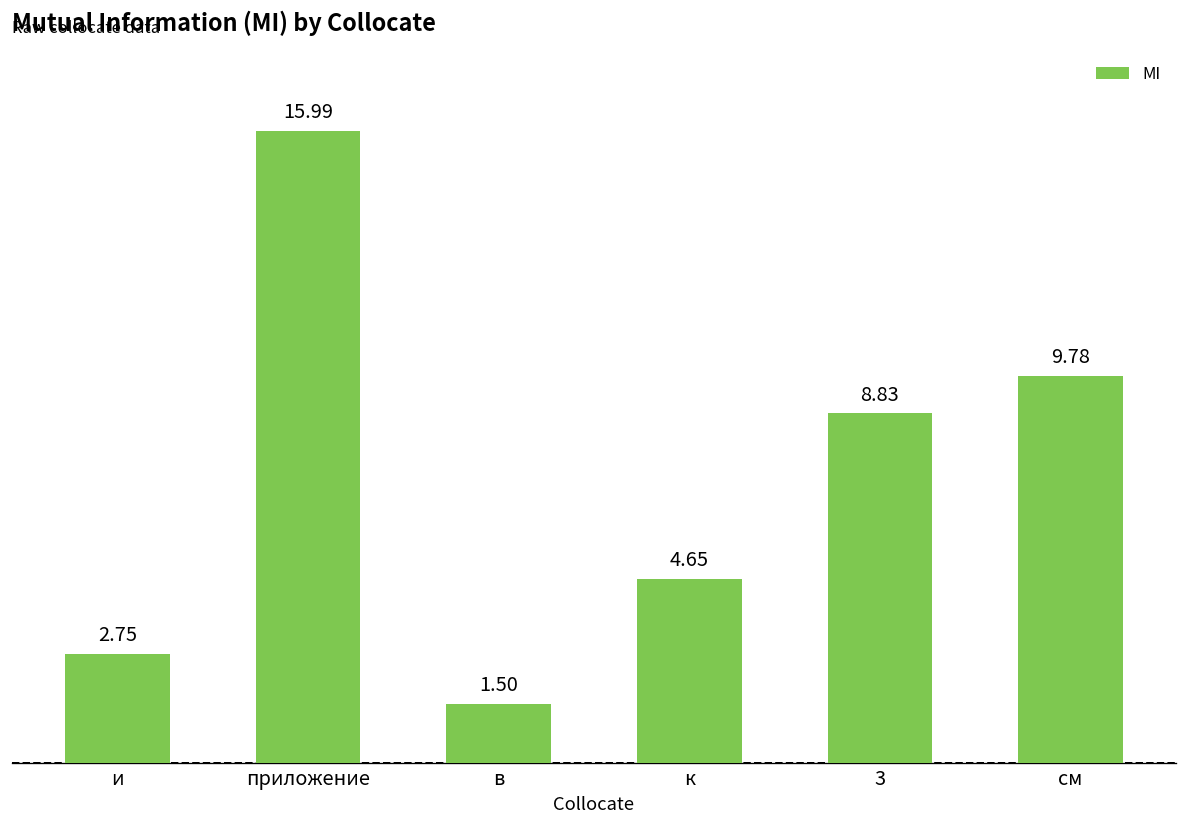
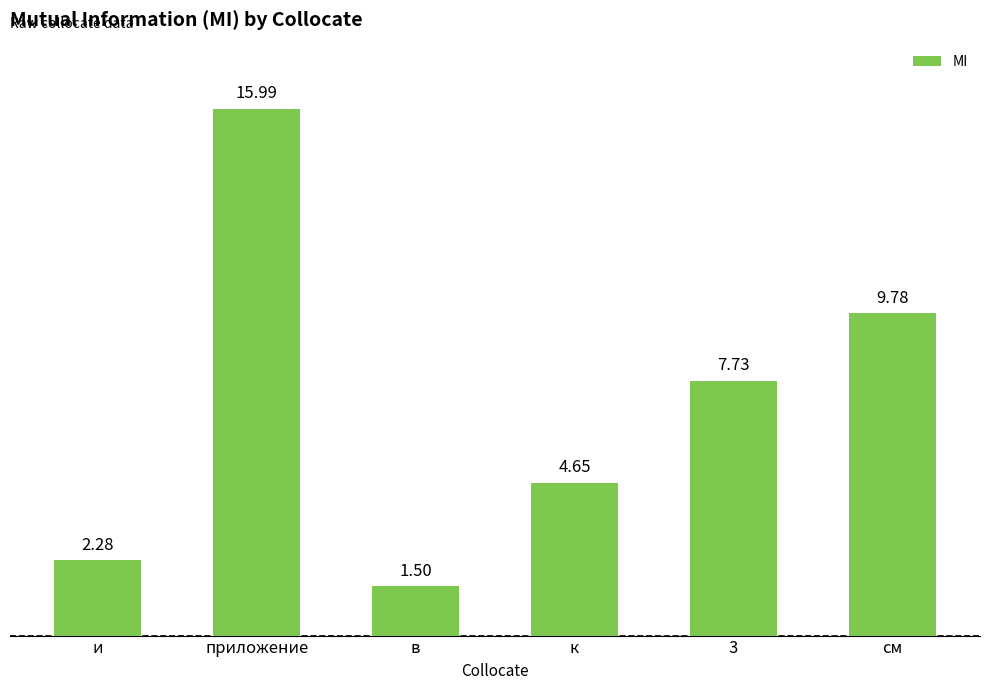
и: 2.75 -> 2.28
3: 8.83 -> 7.73
